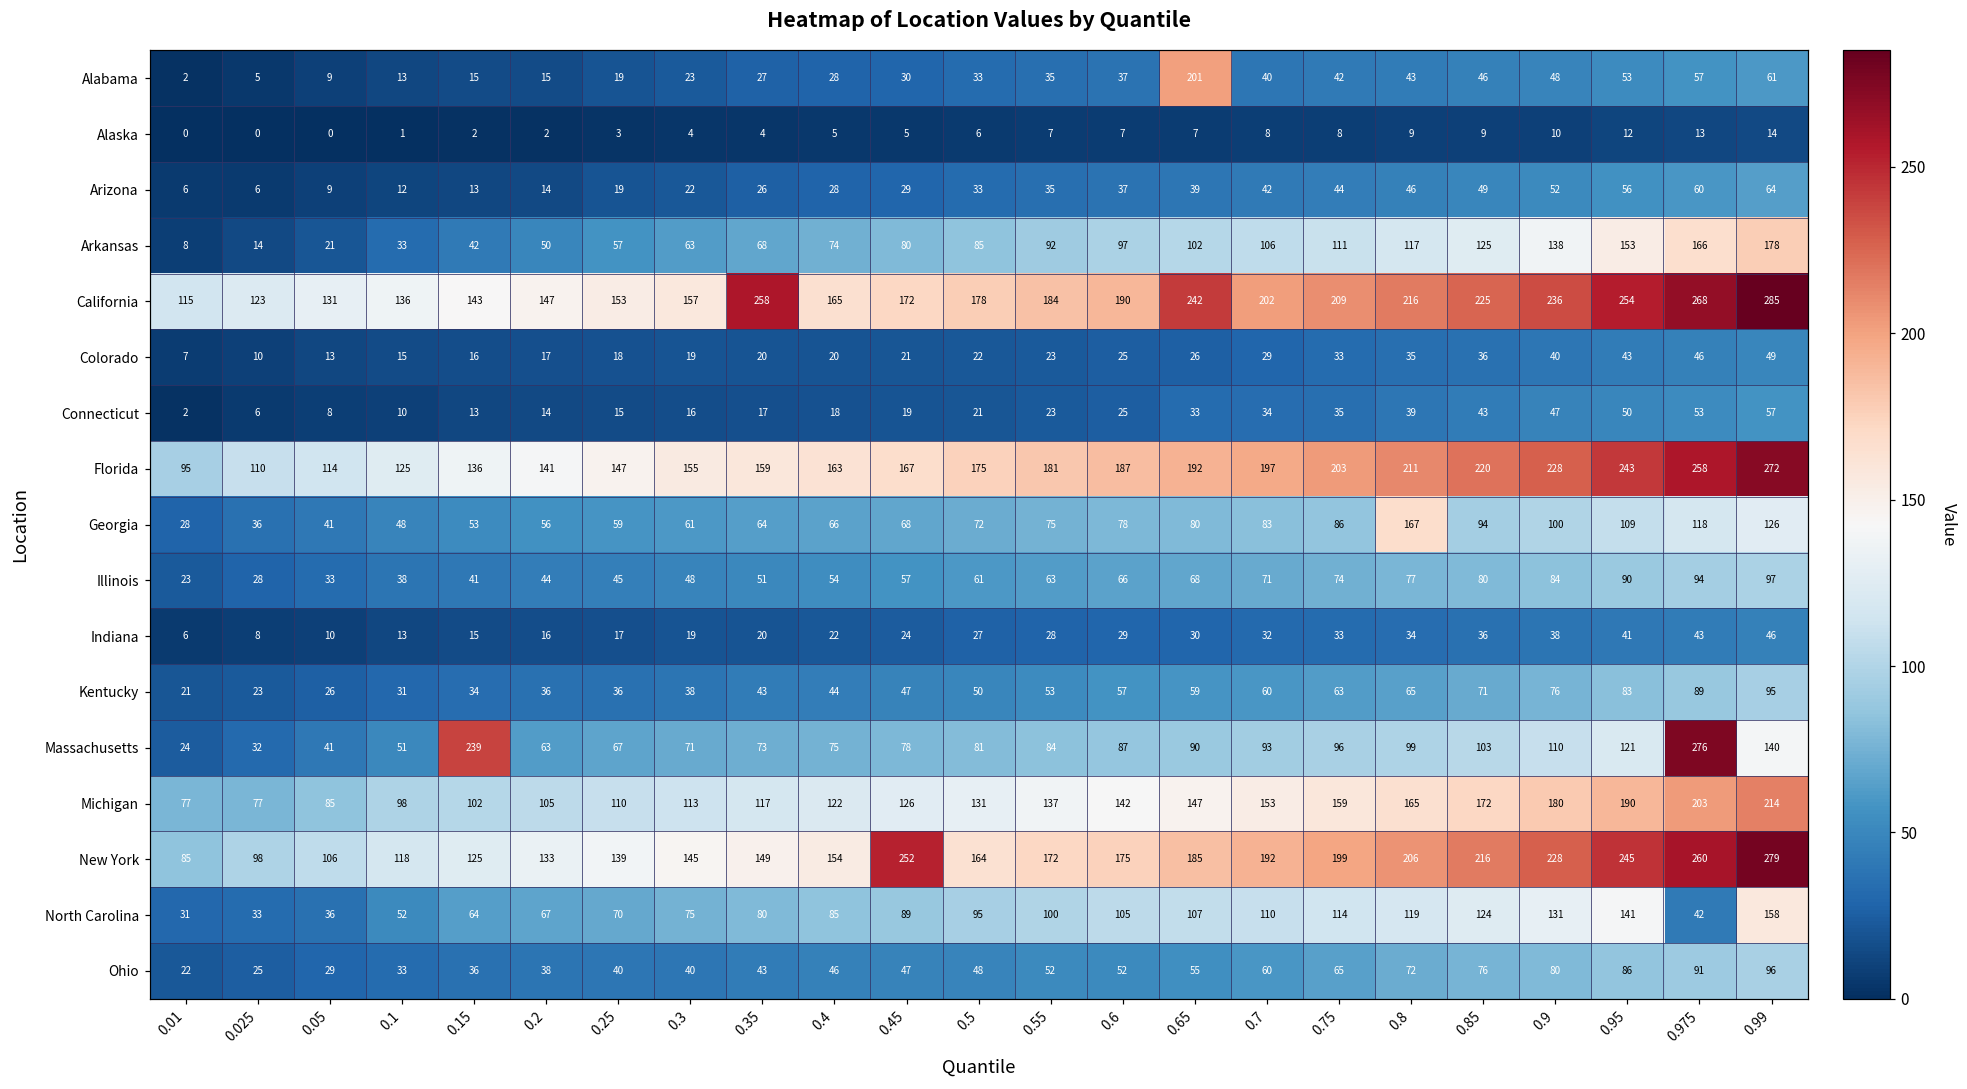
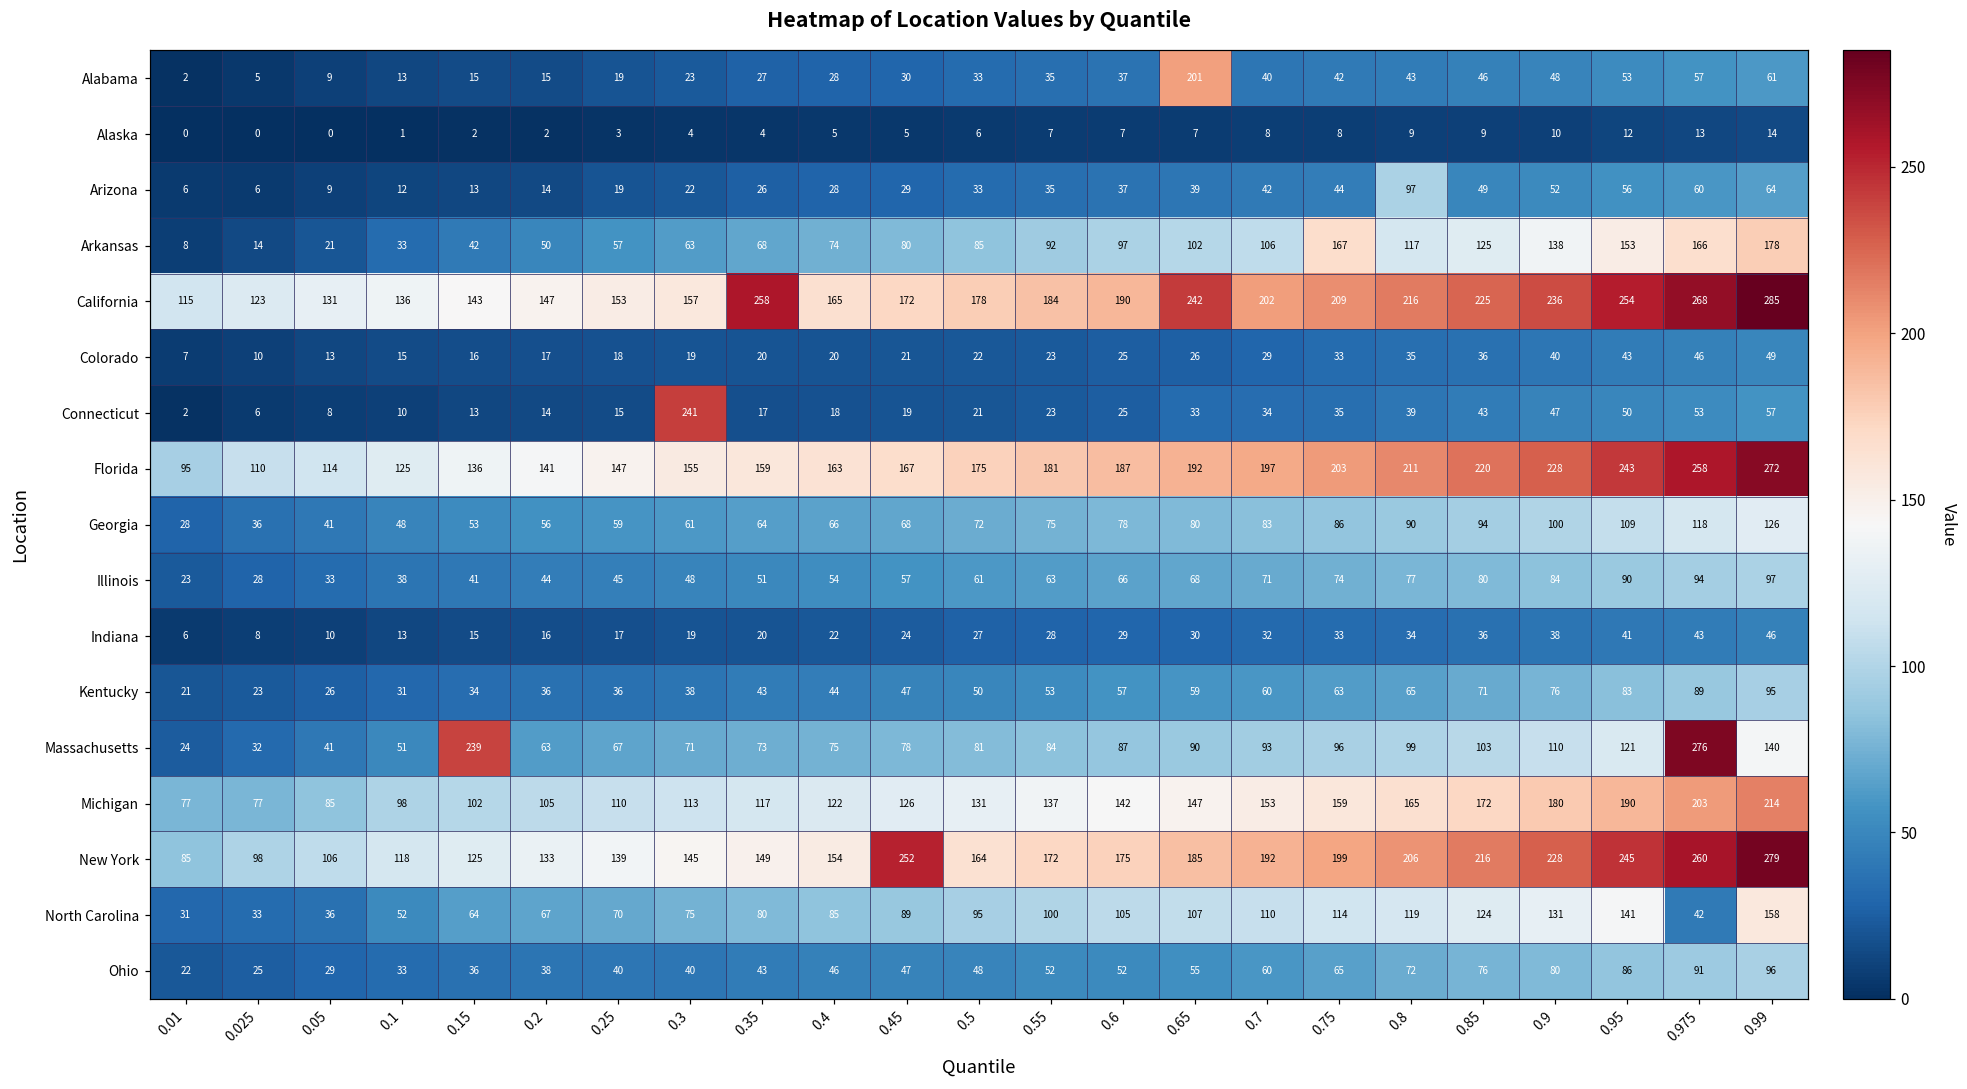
Arizona, 0.8: 46 -> 97
Arkansas, 0.75: 111 -> 167
Connecticut, 0.3: 16 -> 241
Georgia, 0.8: 167 -> 90
